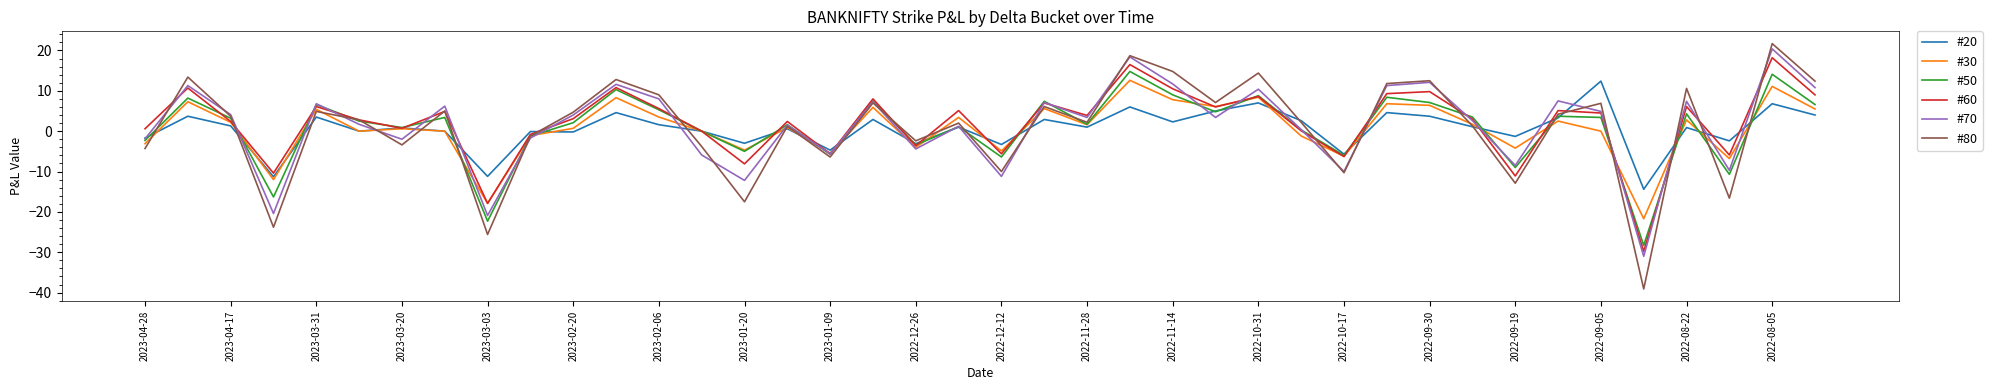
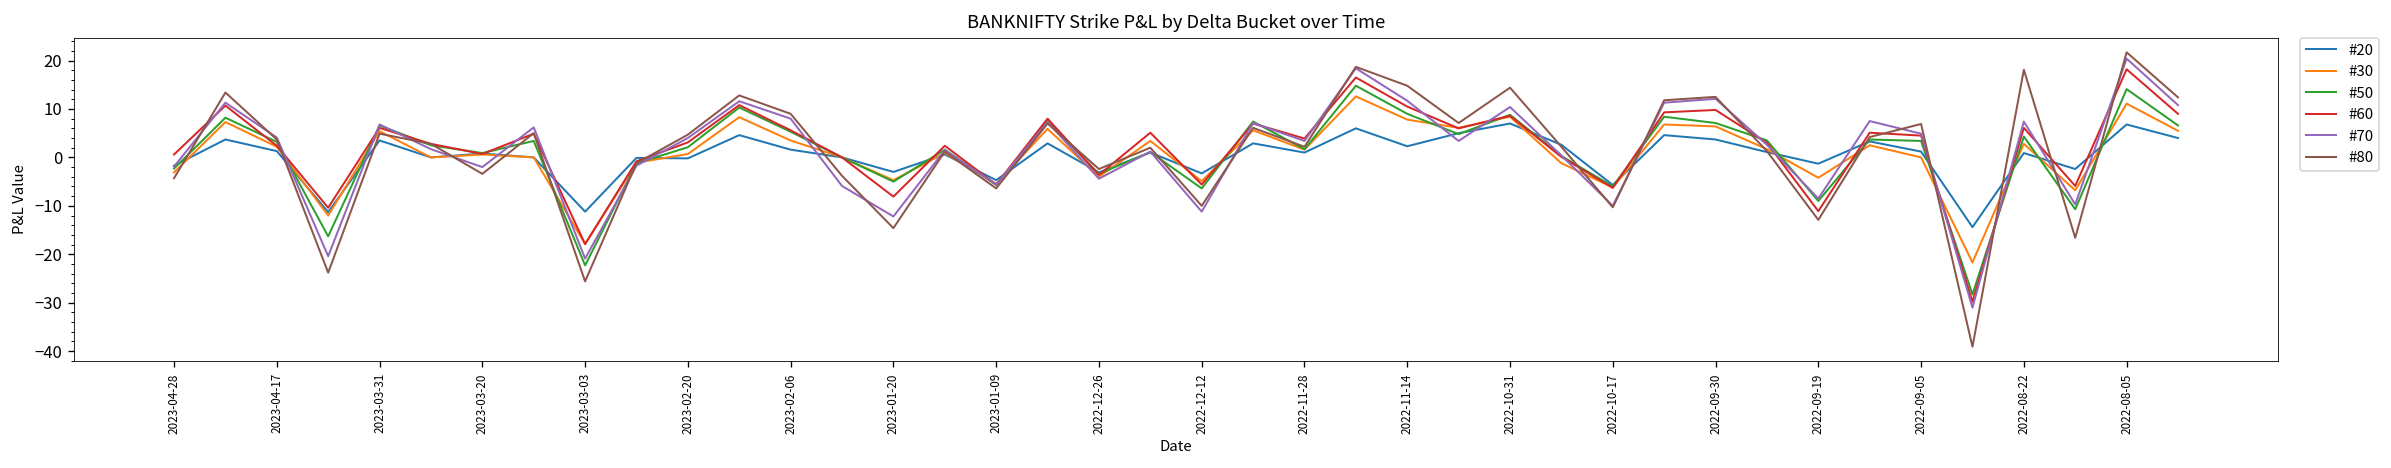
#80, 2023-01-20: -18 -> -15
#20, 2022-09-05: 12 -> 1
#80, 2022-08-22: 11 -> 18
